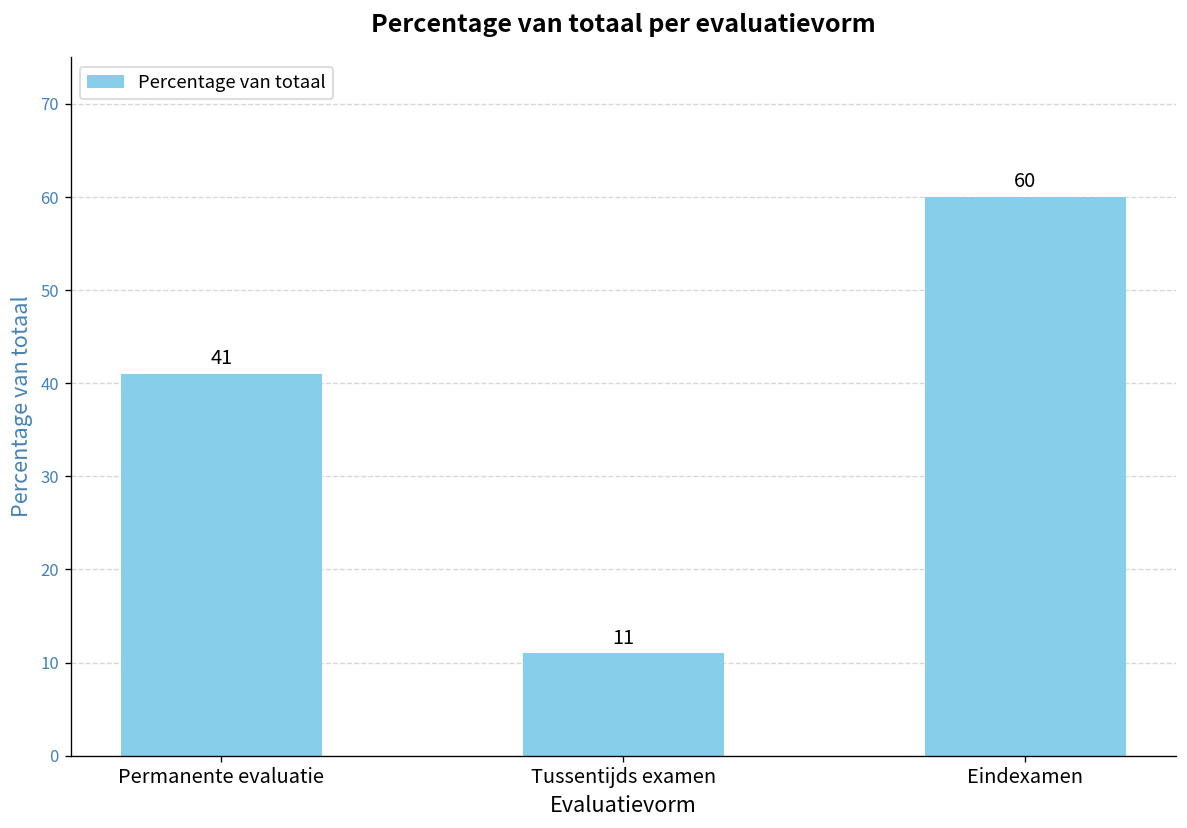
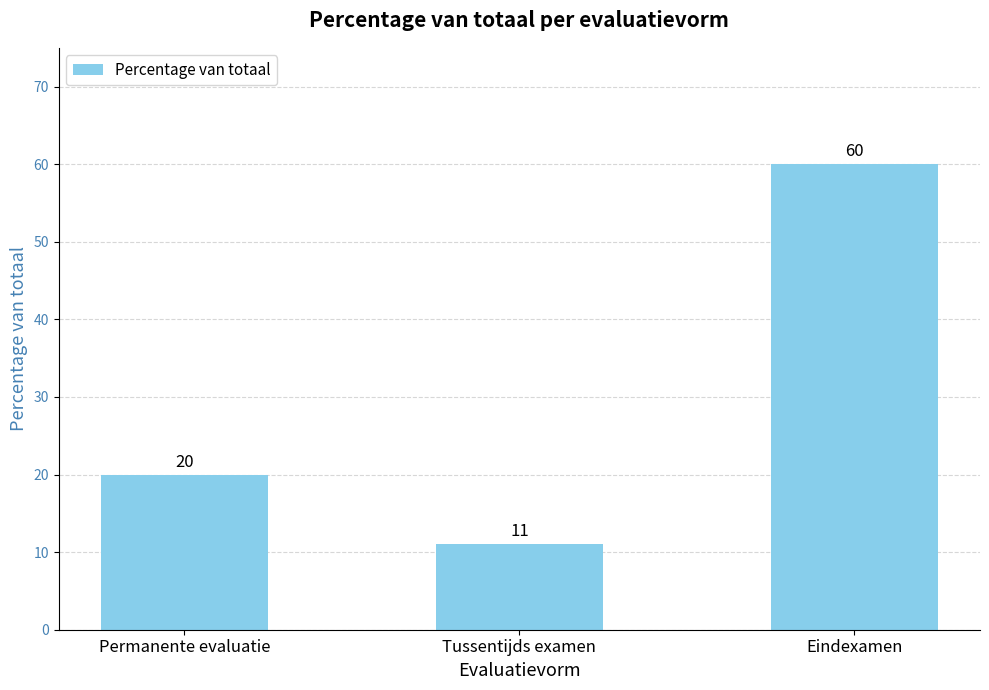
Permanente evaluatie: 41 -> 20
